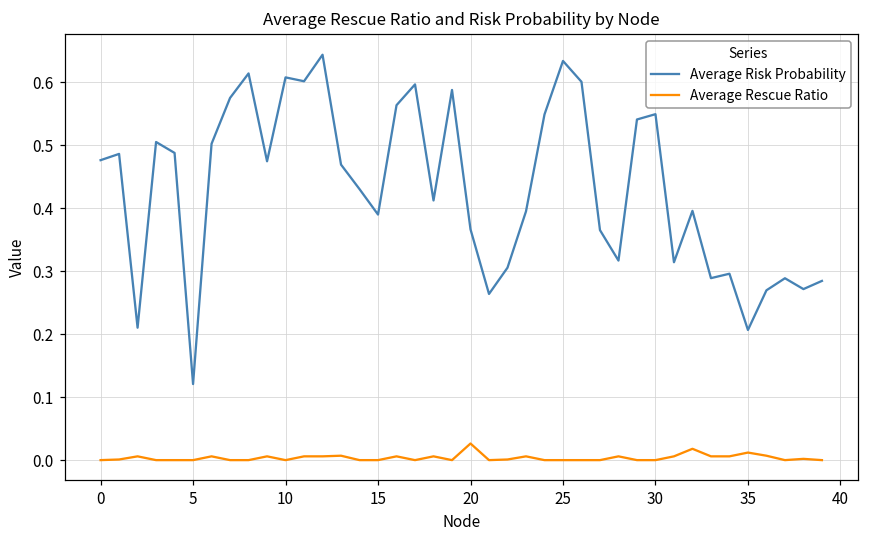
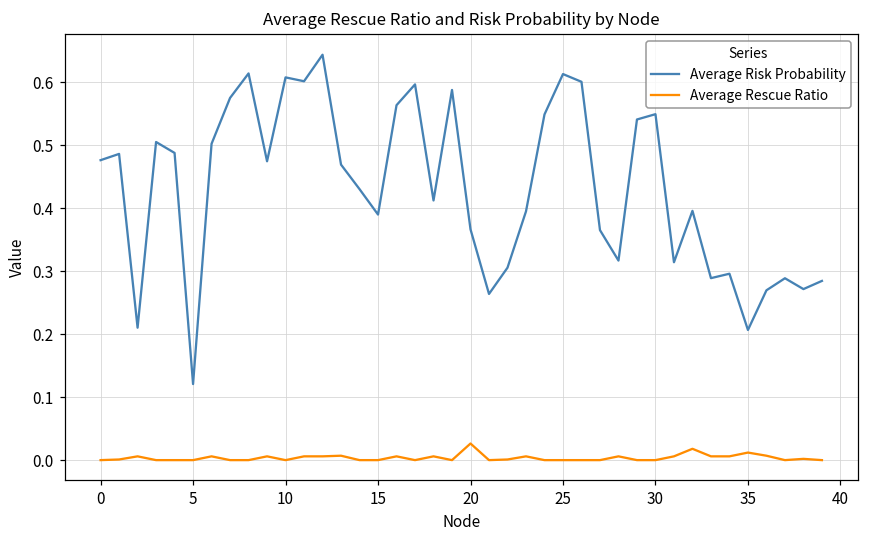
Average Risk Probability, 25: 0.63 -> 0.61
